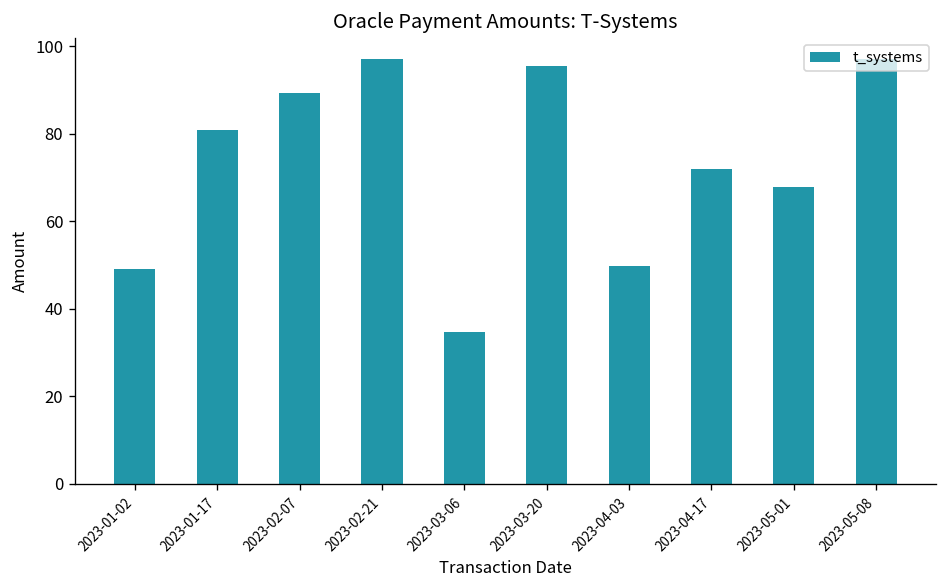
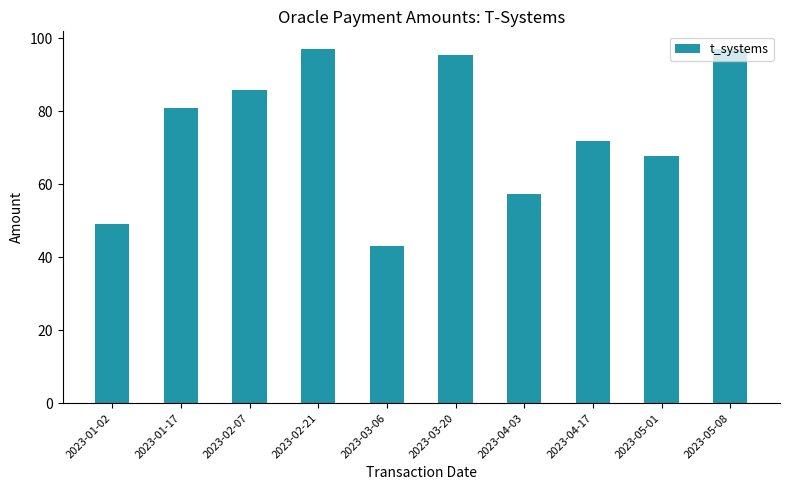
2023-02-07: 89 -> 86
2023-03-06: 35 -> 43
2023-04-03: 50 -> 57
